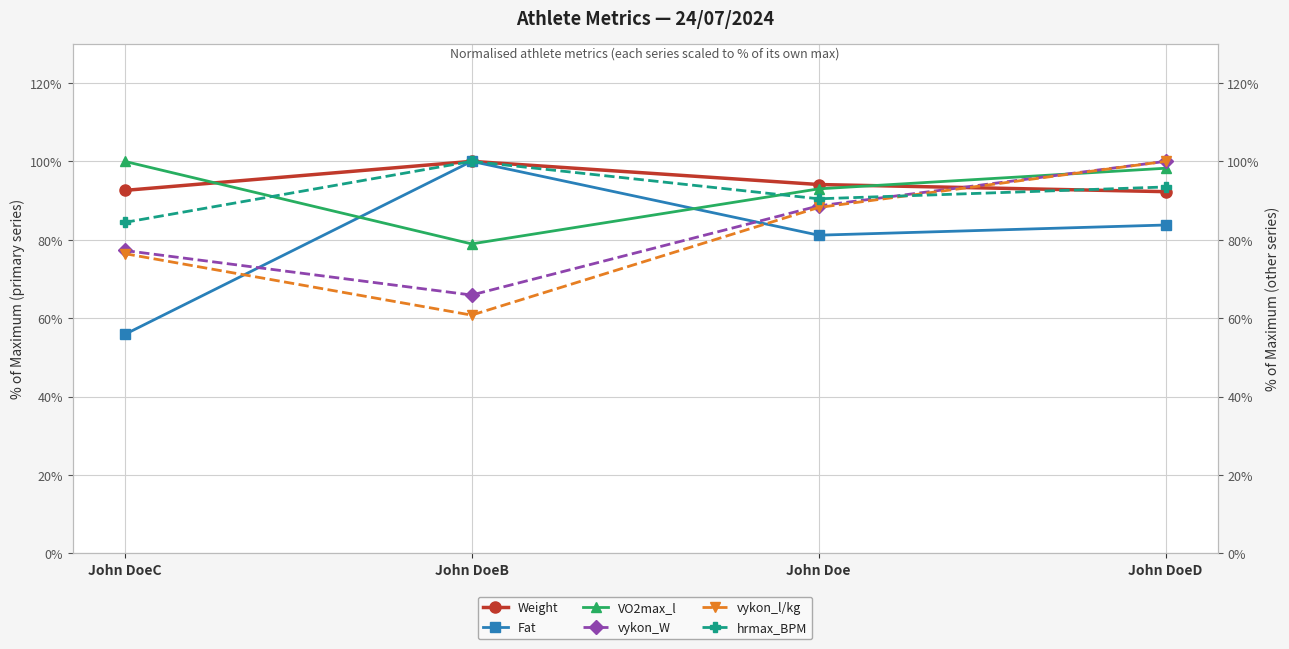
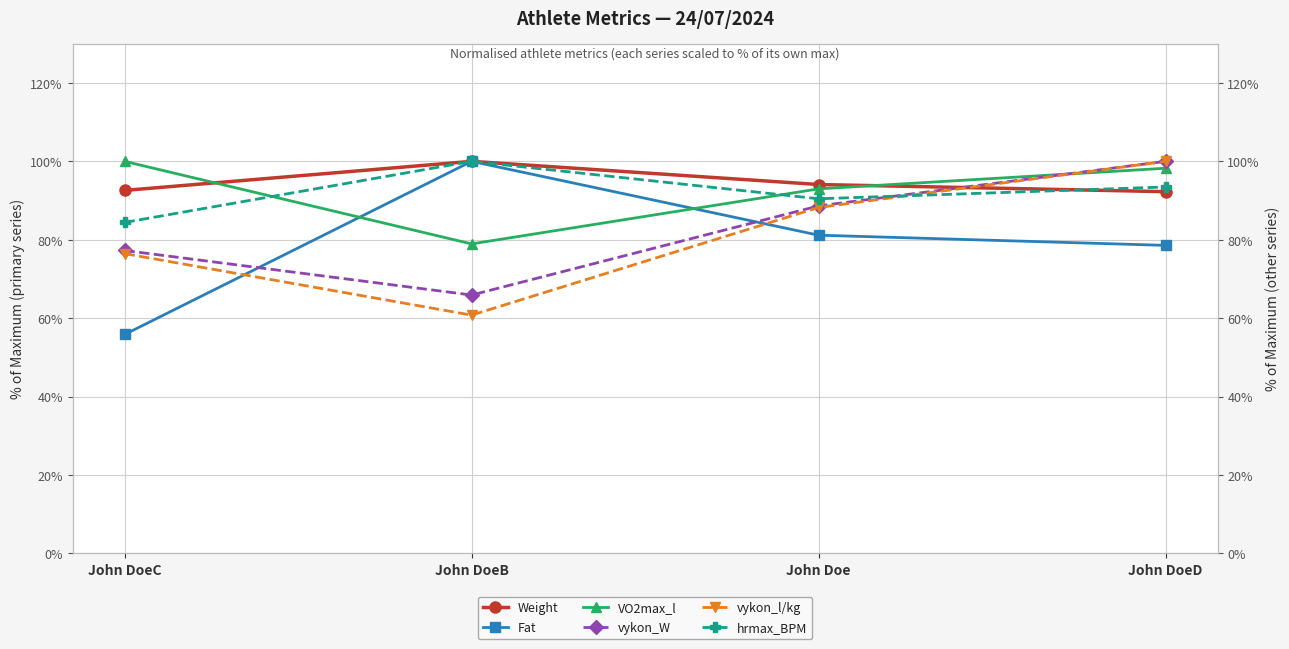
Fat, John DoeD: 84% -> 79%
